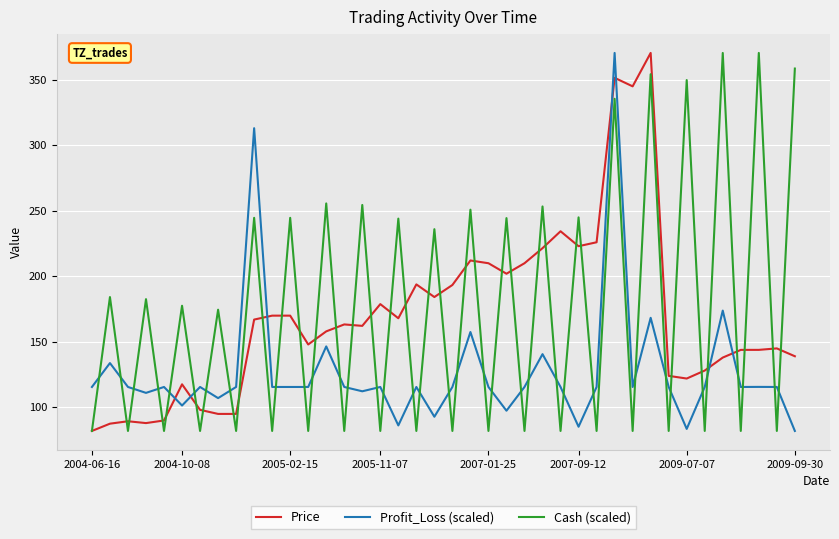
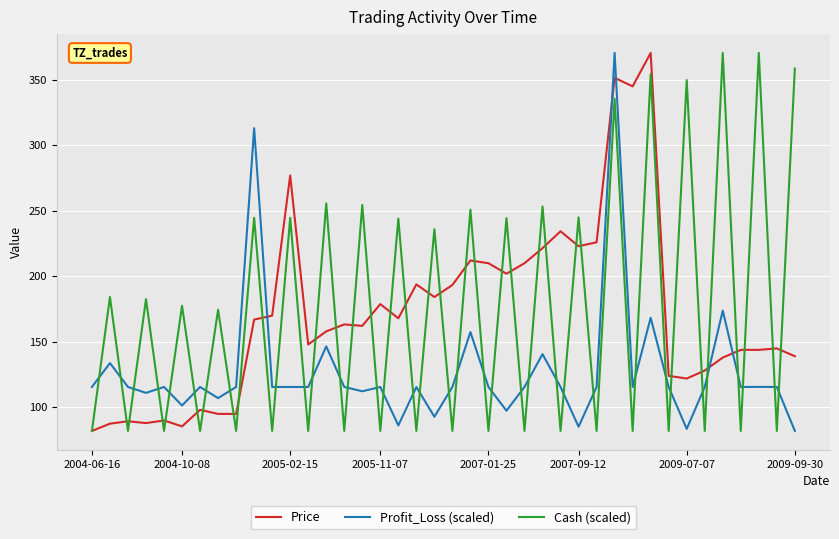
Price, 2004-10-08: 118 -> 86
Price, 2005-02-15: 170 -> 277
